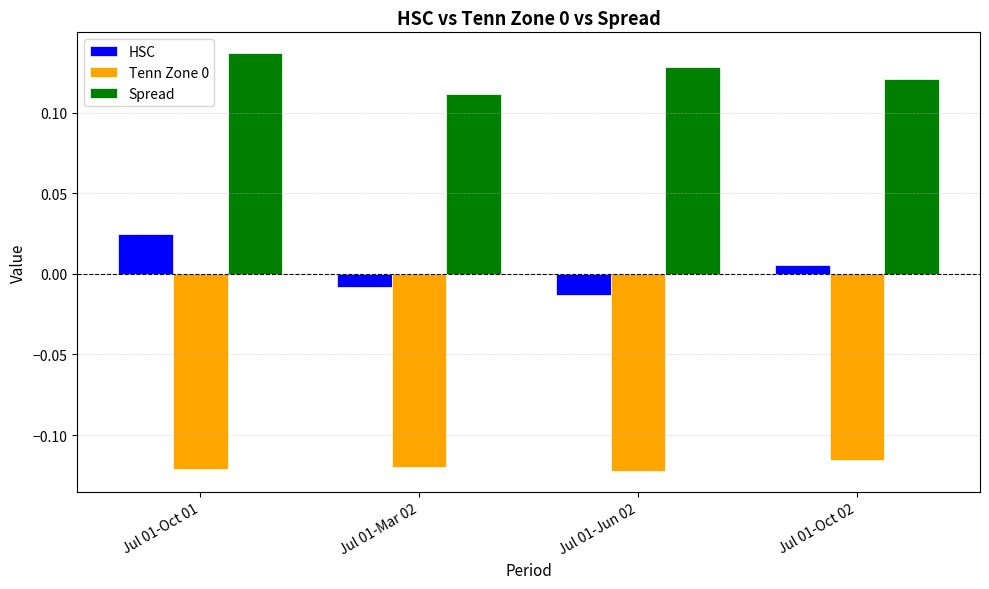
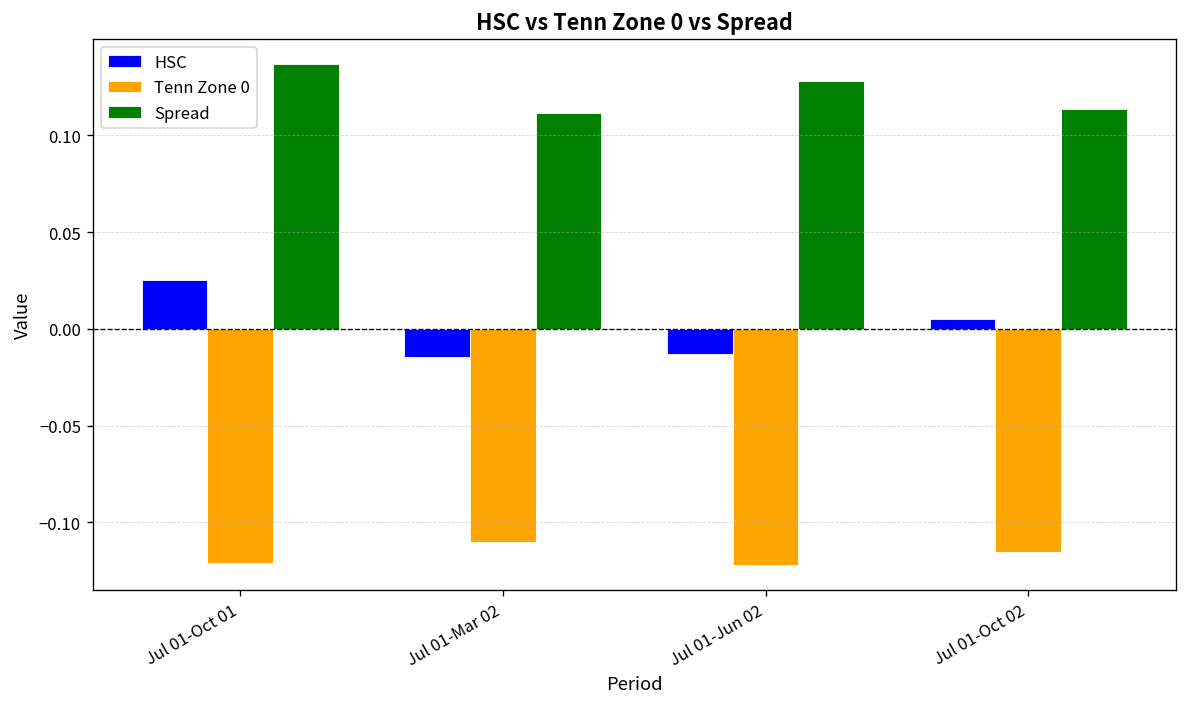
HSC, Jul 01-Mar 02: -0.008 -> -0.015
Tenn Zone 0, Jul 01-Mar 02: -0.12 -> -0.11
Spread, Jul 01-Oct 02: 0.121 -> 0.114
